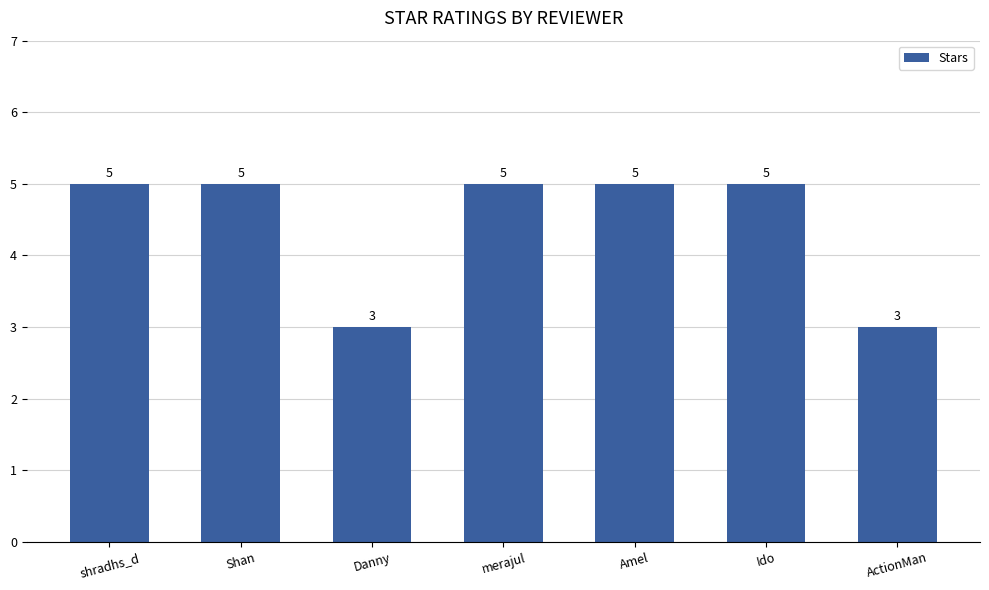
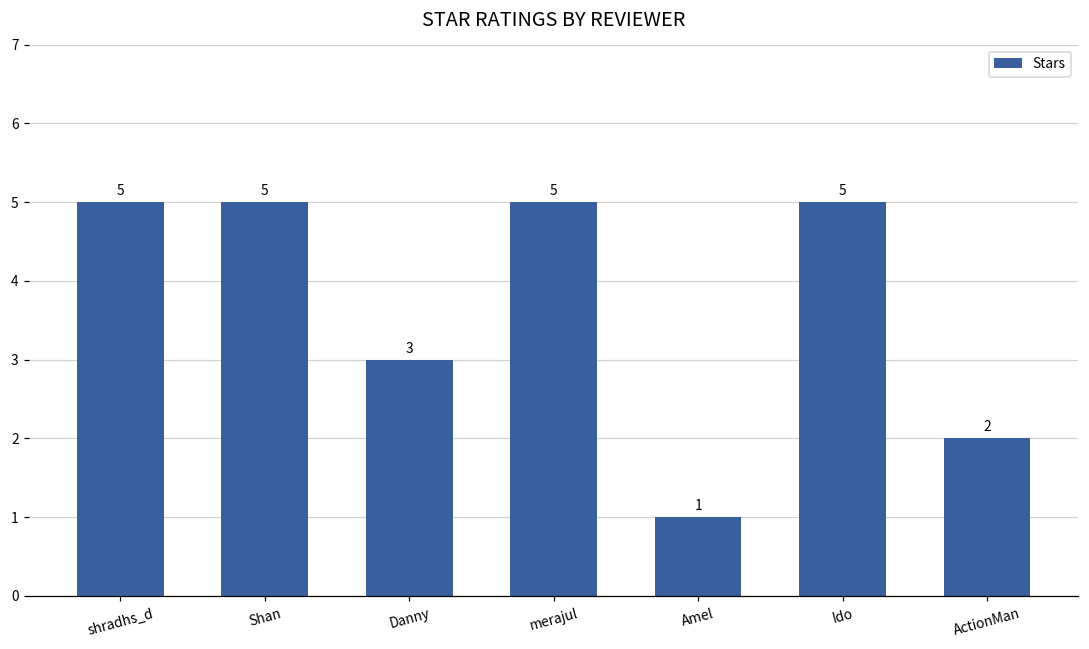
Amel: 5 -> 1
ActionMan: 3 -> 2
